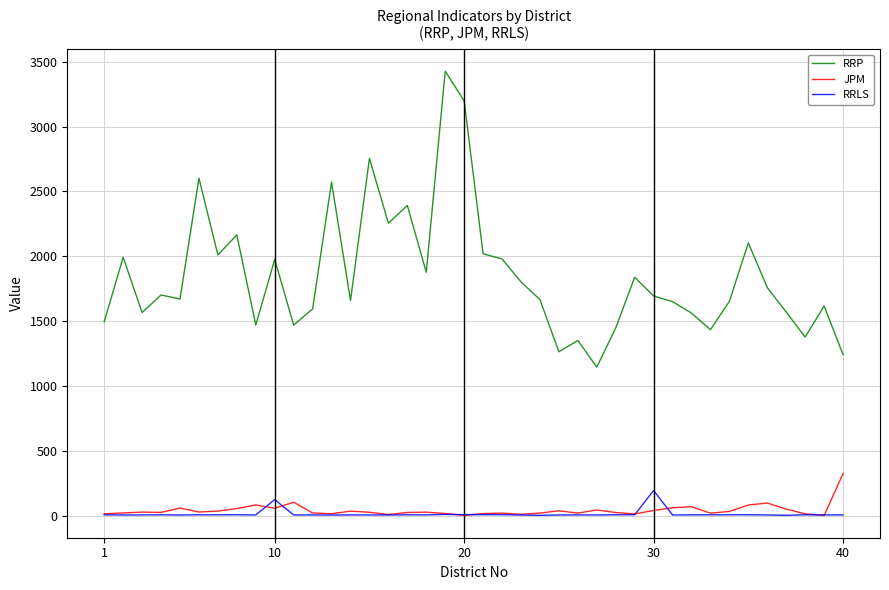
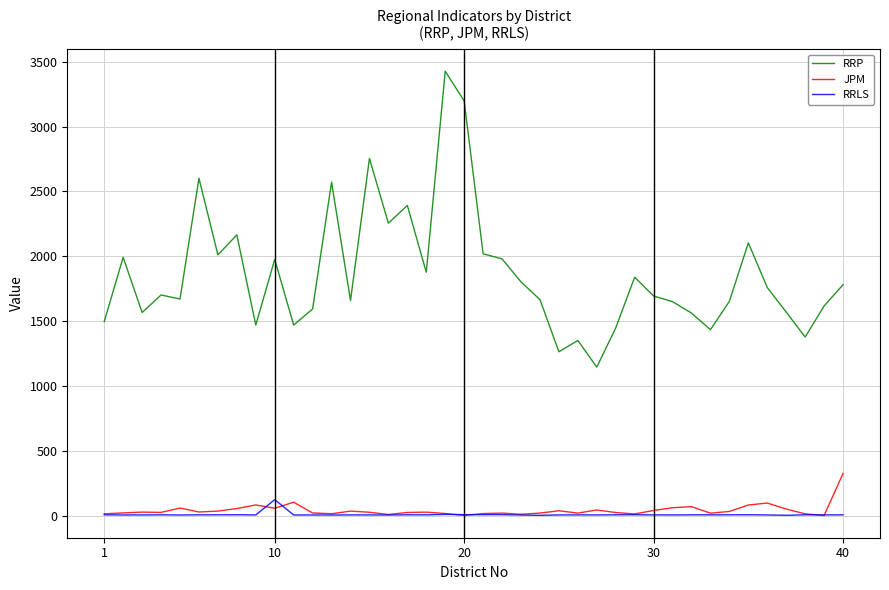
RRLS, 30: 200 -> 10
RRP, 40: 1240 -> 1780
